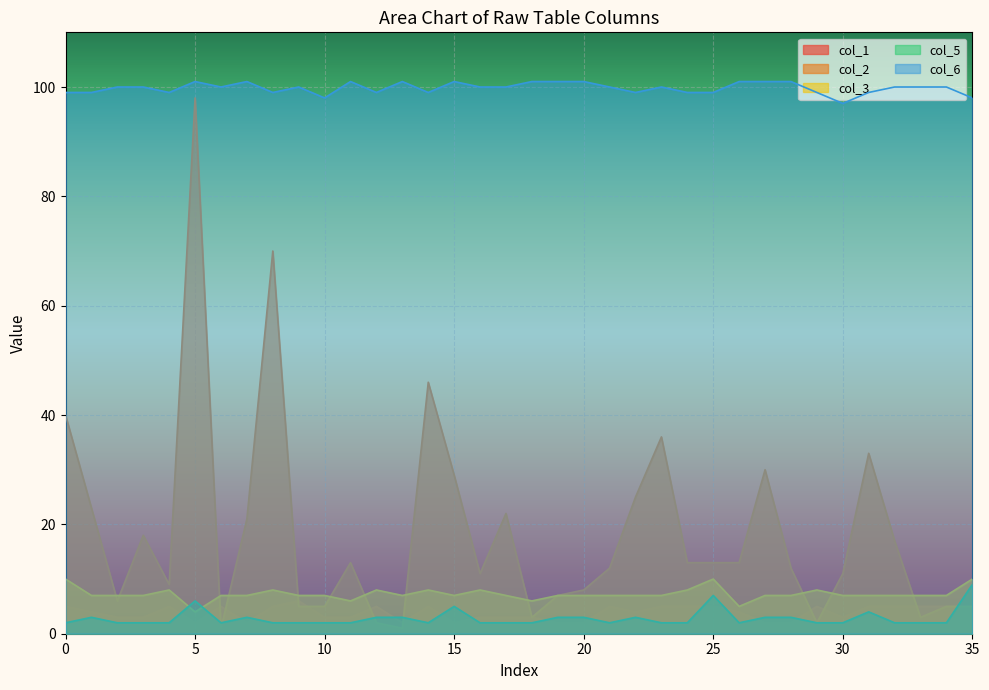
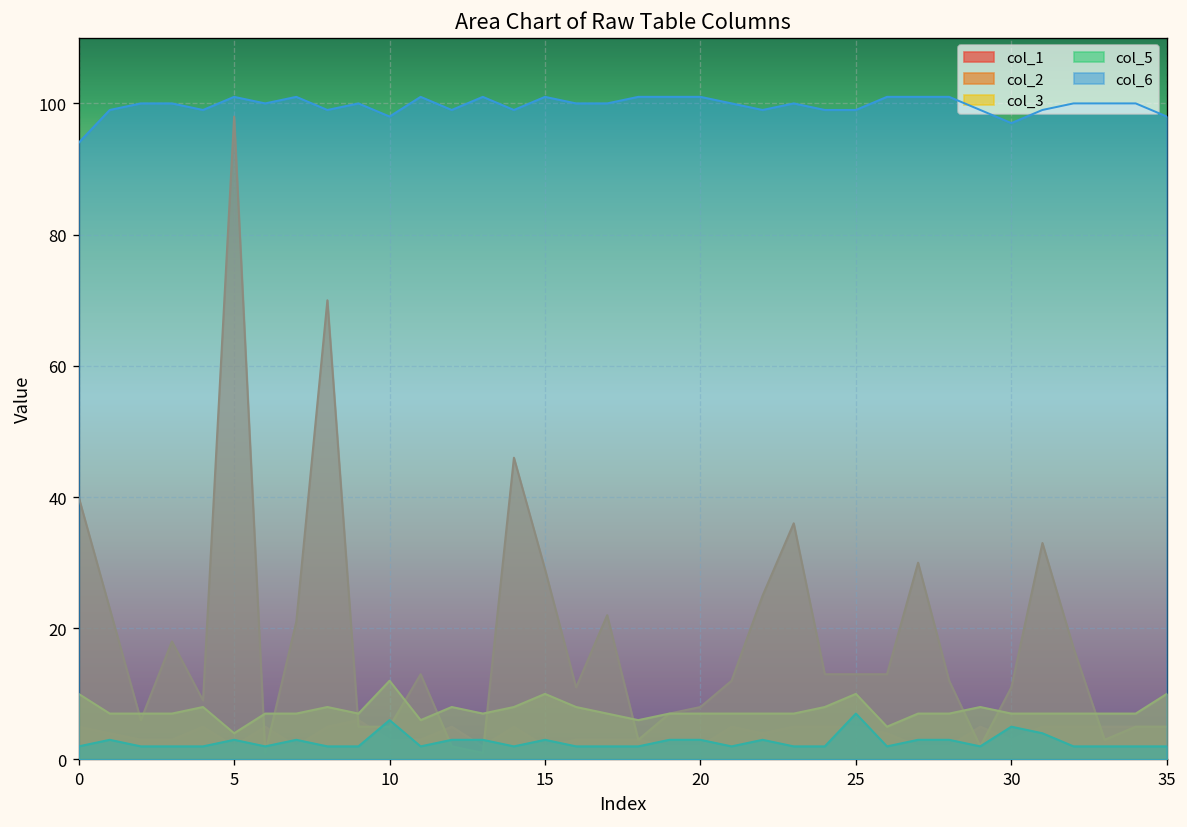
col_6, 0: 99 -> 94
col_5, 5: 6 -> 3
col_3, 10: 7 -> 12
col_5, 10: 2 -> 6
col_3, 15: 7 -> 10
col_5, 15: 5 -> 3
col_5, 30: 2 -> 5
col_5, 35: 9 -> 2
